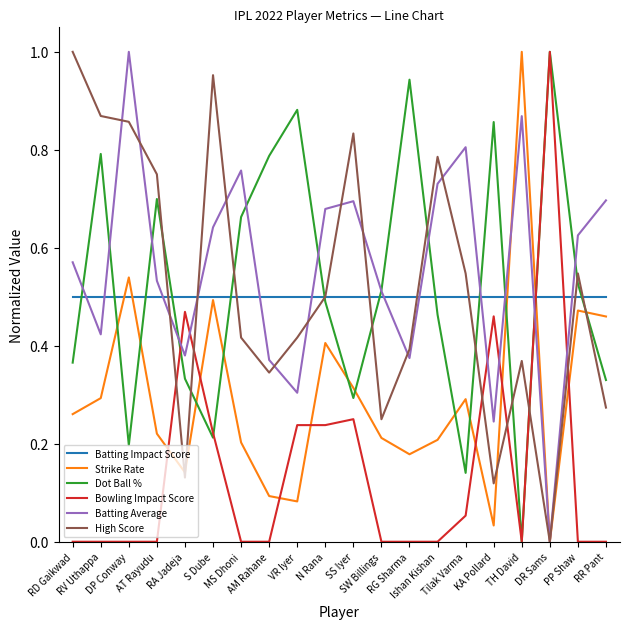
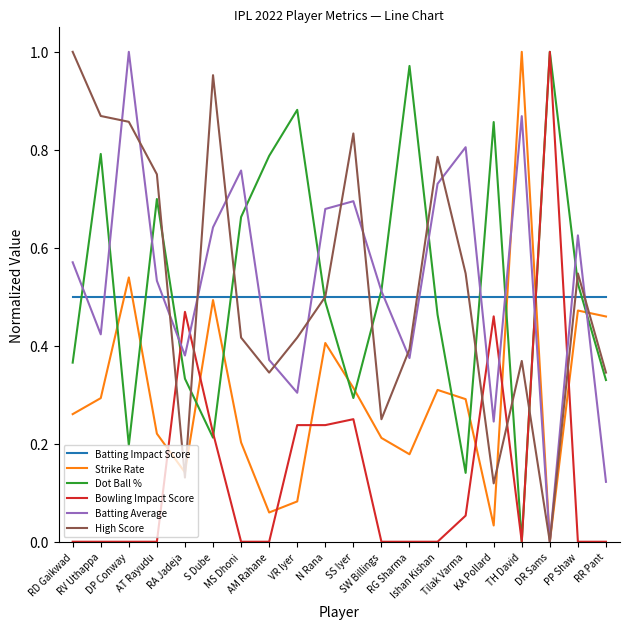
Strike Rate, AM Rahane: 0.09 -> 0.06
Dot Ball %, RG Sharma: 0.94 -> 0.97
Strike Rate, Ishan Kishan: 0.21 -> 0.31
Batting Average, RR Pant: 0.70 -> 0.12
High Score, RR Pant: 0.27 -> 0.35
